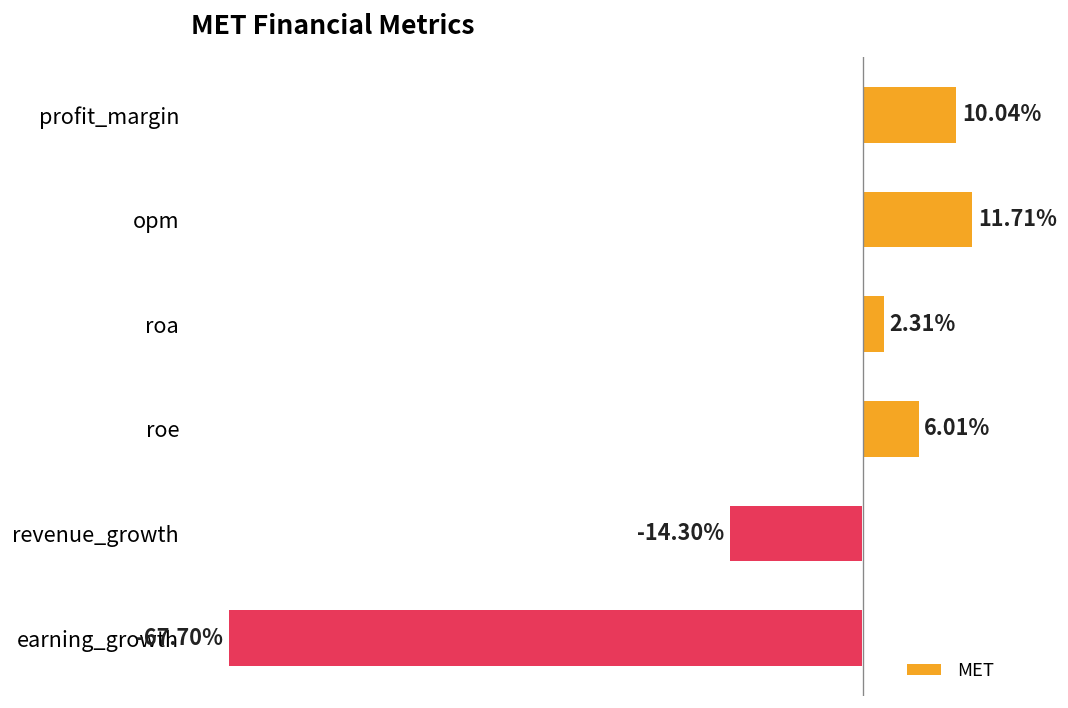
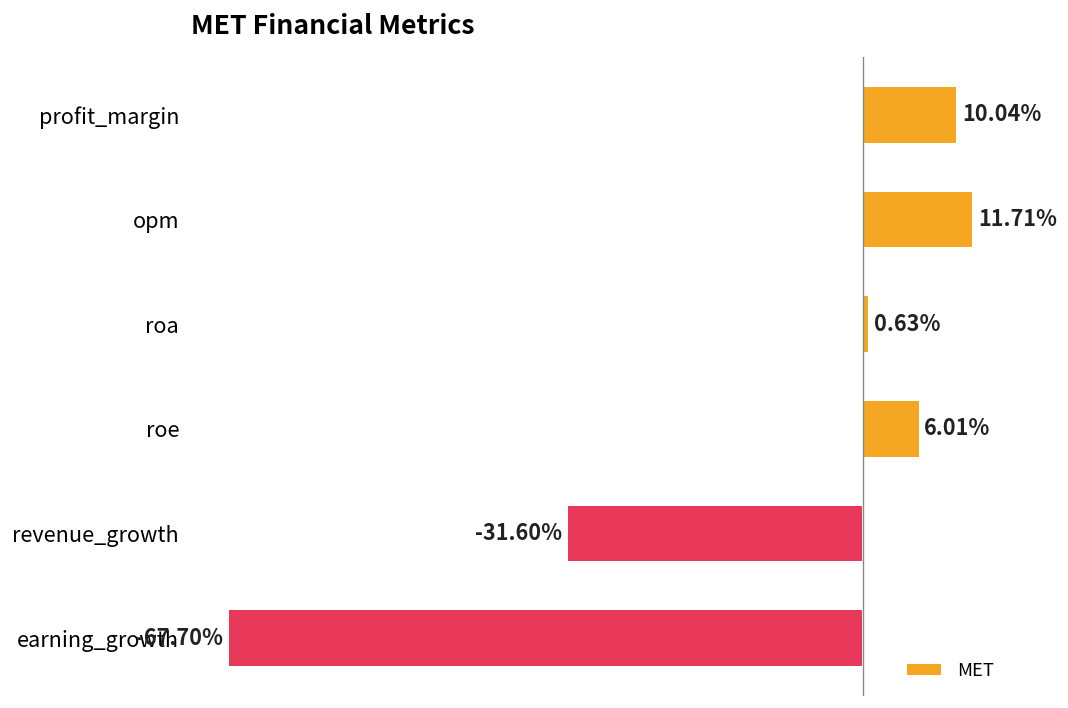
roa: 2.31% -> 0.63%
revenue_growth: -14.30% -> -31.60%
